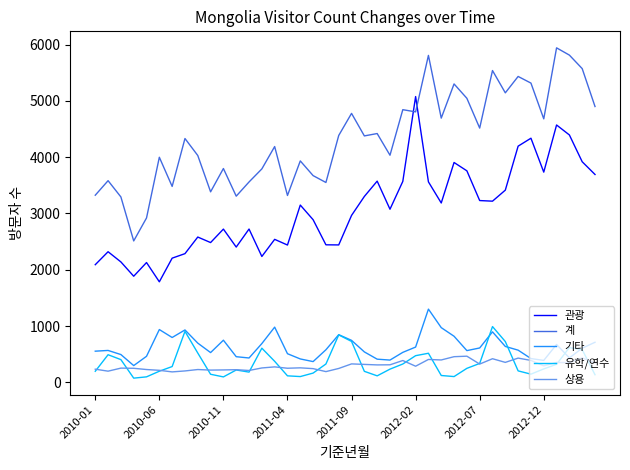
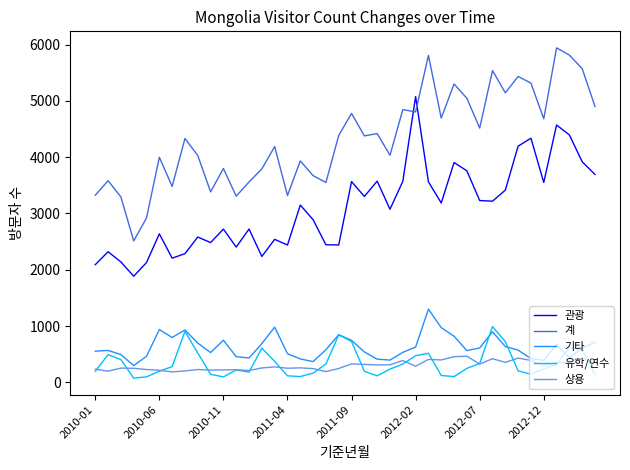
관광, 2010-06: 1800 -> 2600
관광, 2011-09: 3000 -> 3600
관광, 2012-12: 3700 -> 3600
